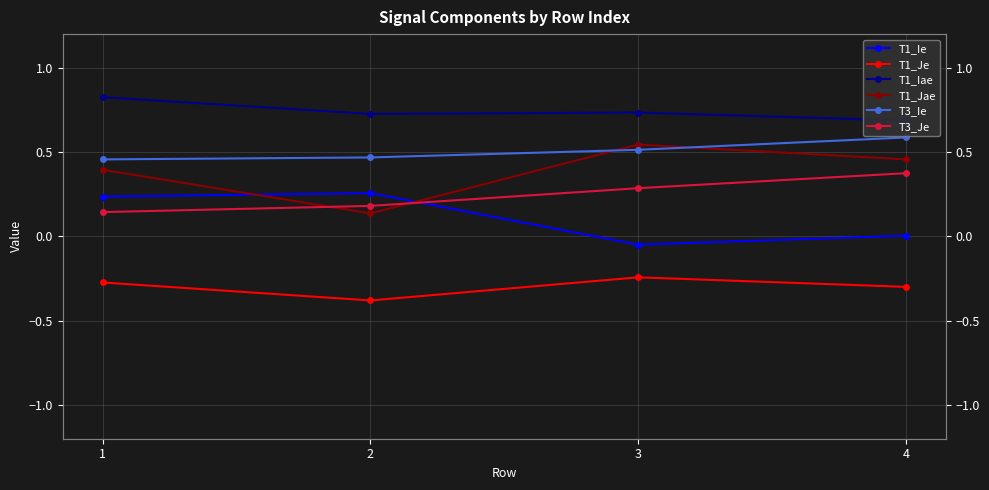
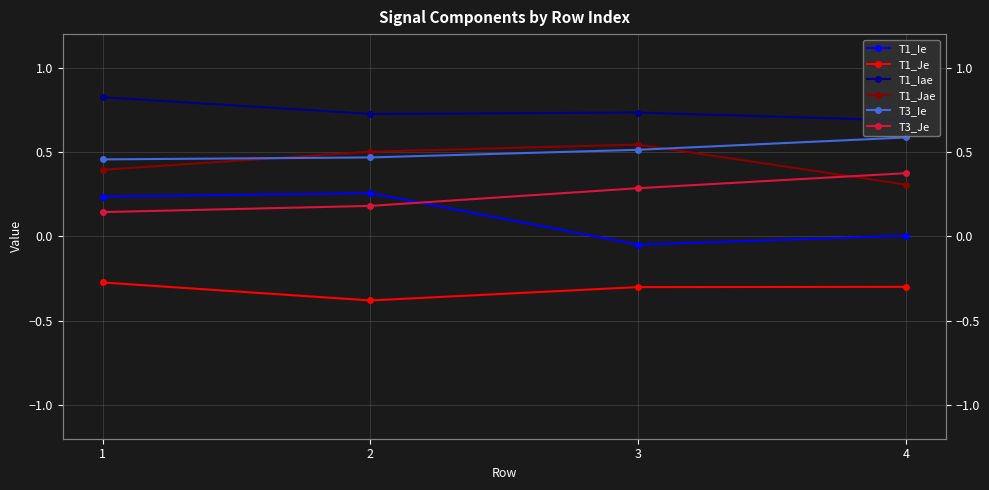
T1_Jae, 2: 0.14 -> 0.50
T1_Je, 3: -0.24 -> -0.30
T1_Jae, 4: 0.46 -> 0.31
